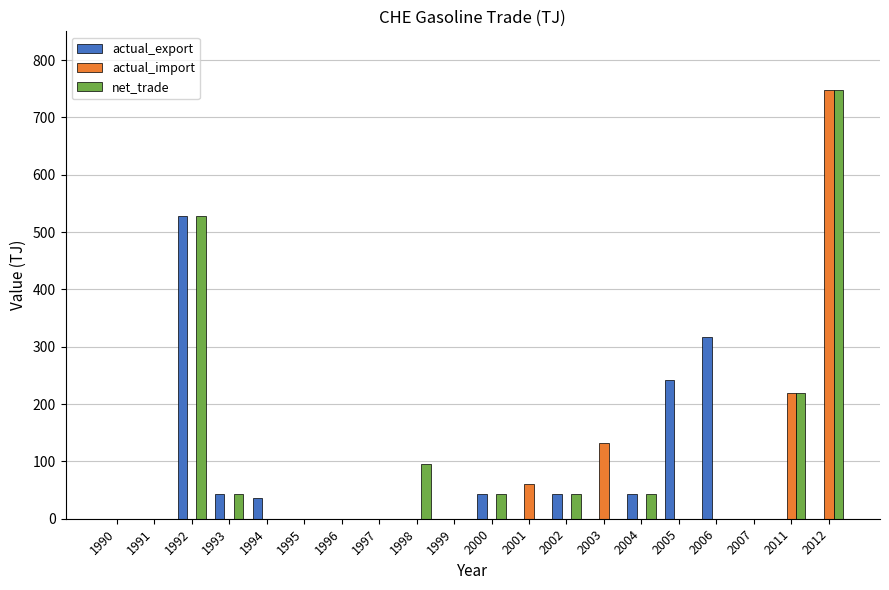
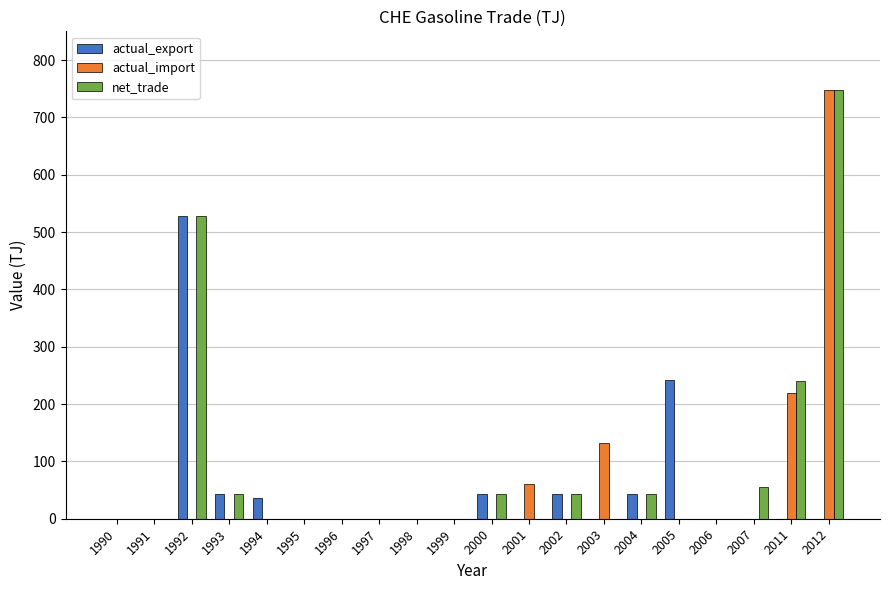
net_trade, 1998: 100 -> 0
actual_export, 2006: 320 -> 0
net_trade, 2007: 0 -> 60
net_trade, 2011: 220 -> 240
